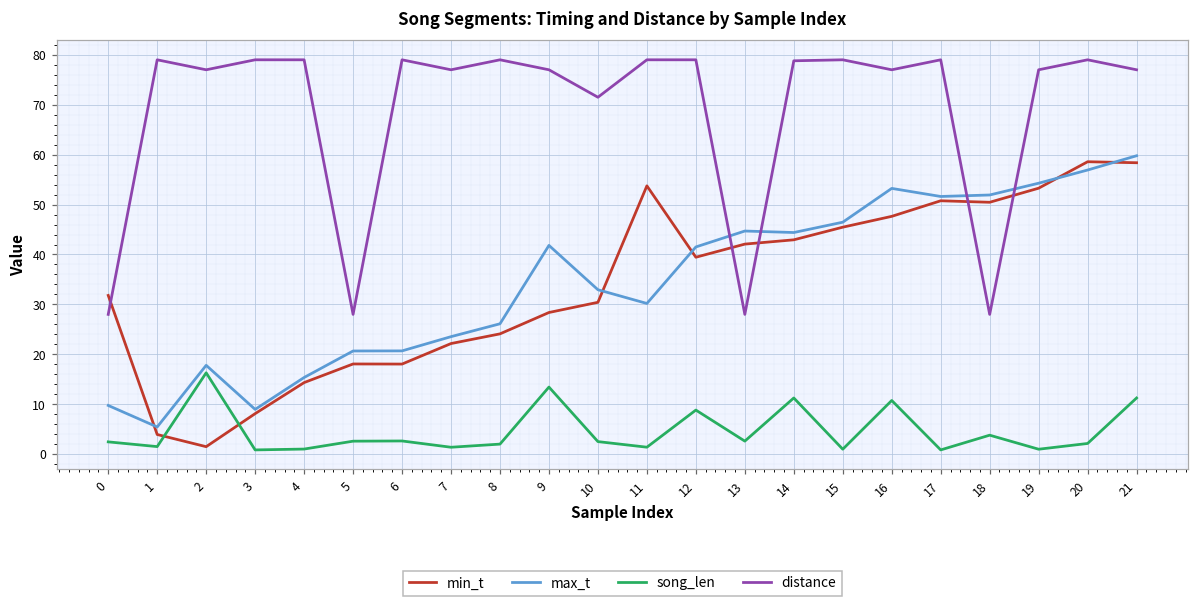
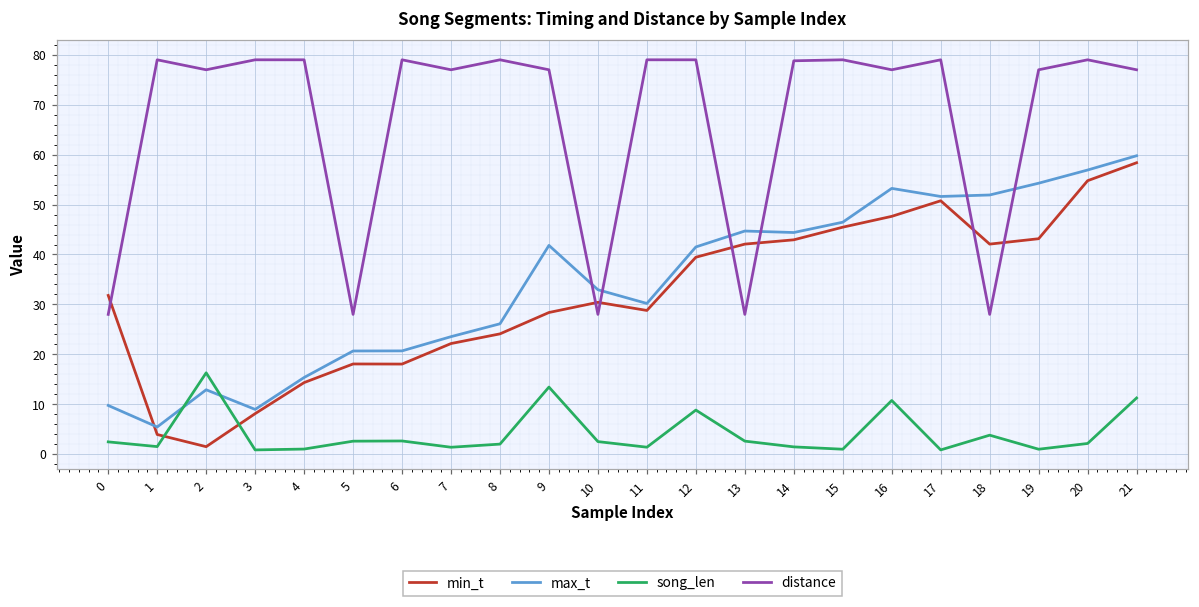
max_t, 2: 18 -> 13
distance, 10: 72 -> 28
min_t, 11: 54 -> 29
song_len, 14: 11 -> 1
min_t, 18: 50 -> 42
min_t, 19: 53 -> 43
min_t, 20: 59 -> 55
